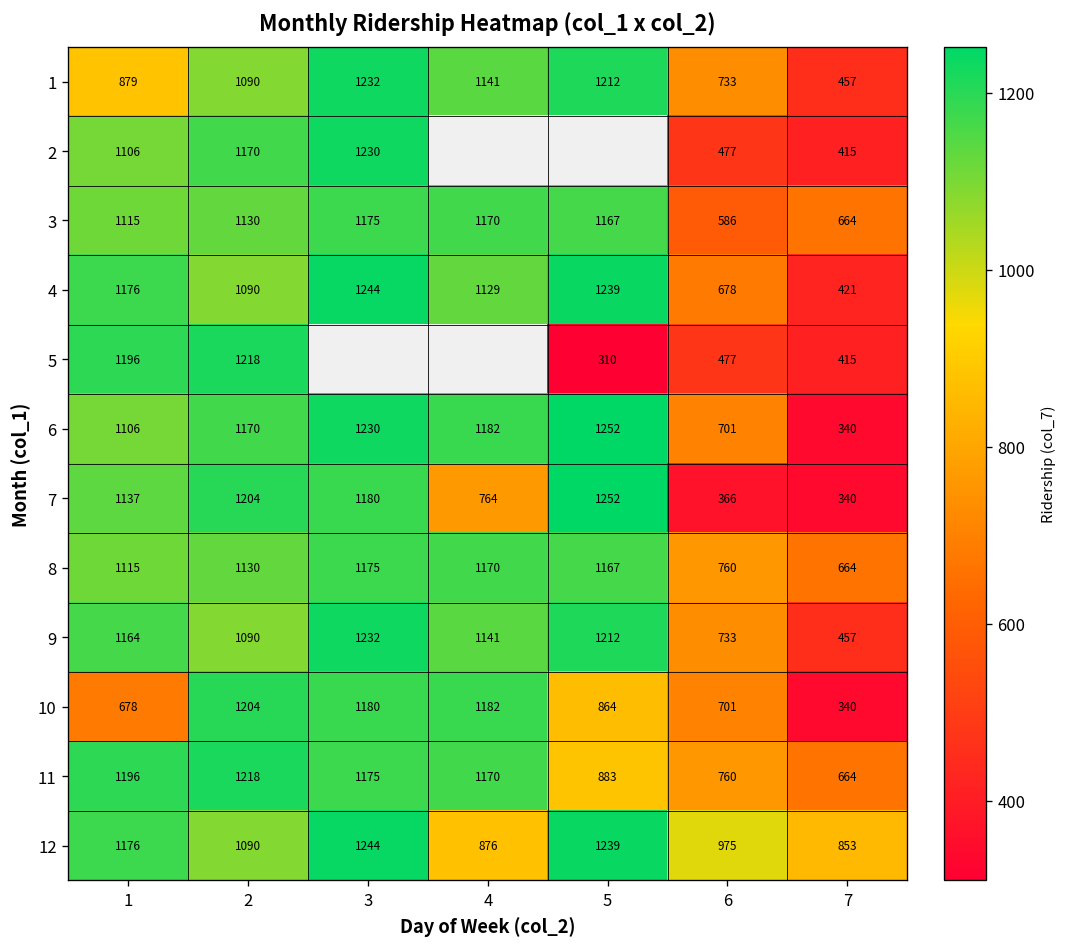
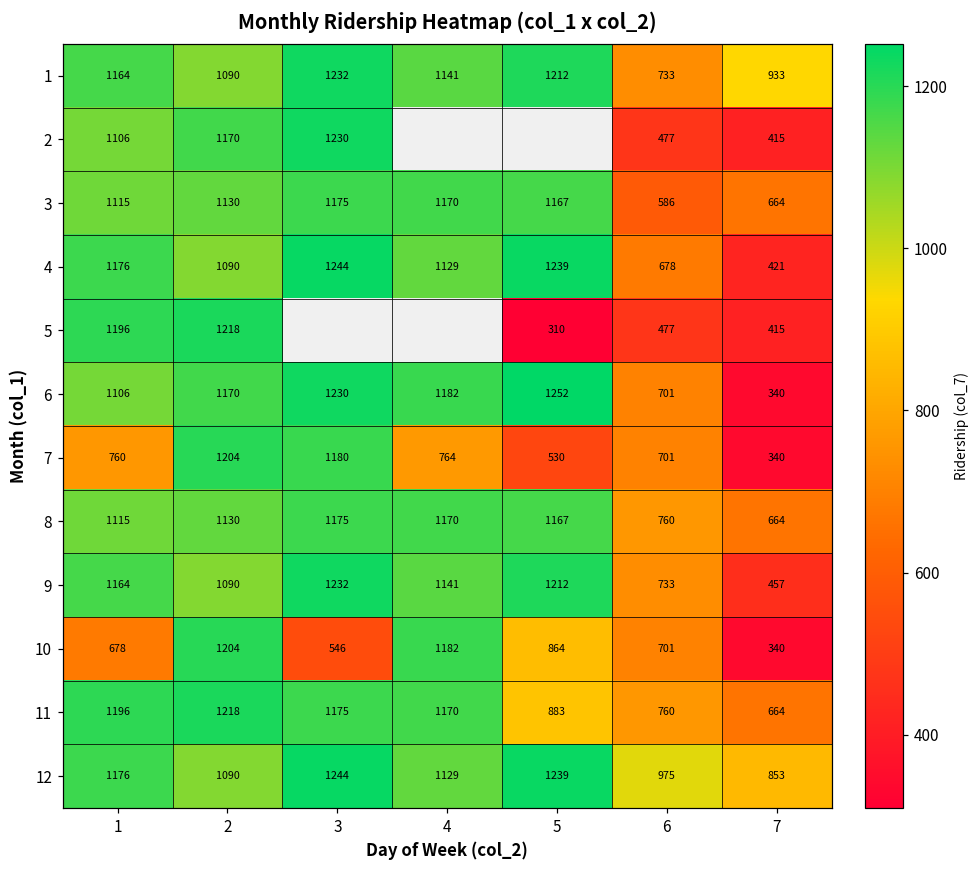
1, 1: 879 -> 1164
1, 7: 457 -> 933
7, 1: 1137 -> 760
7, 5: 1252 -> 530
7, 6: 366 -> 701
10, 3: 1180 -> 546
12, 4: 876 -> 1129
